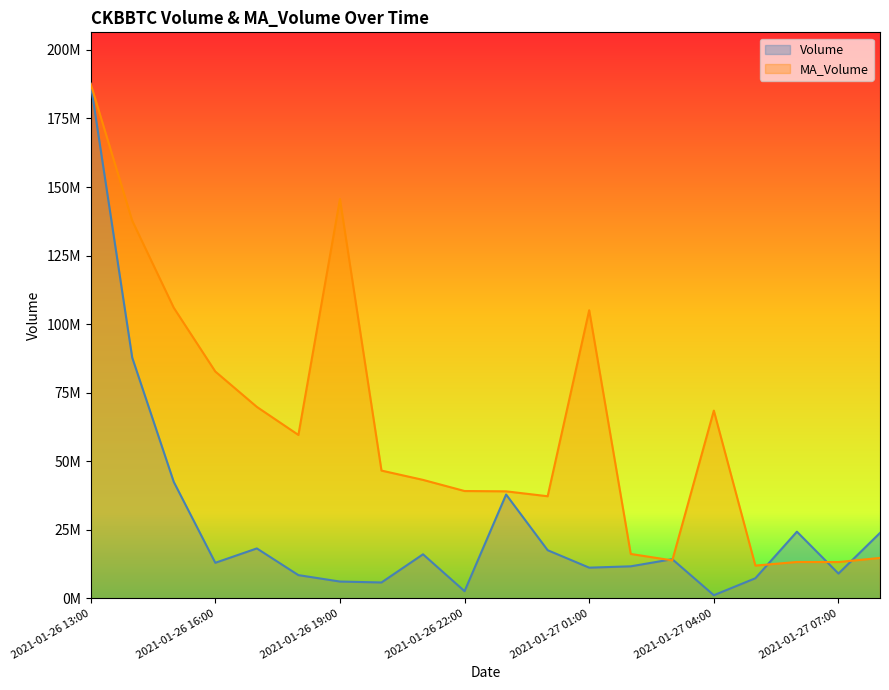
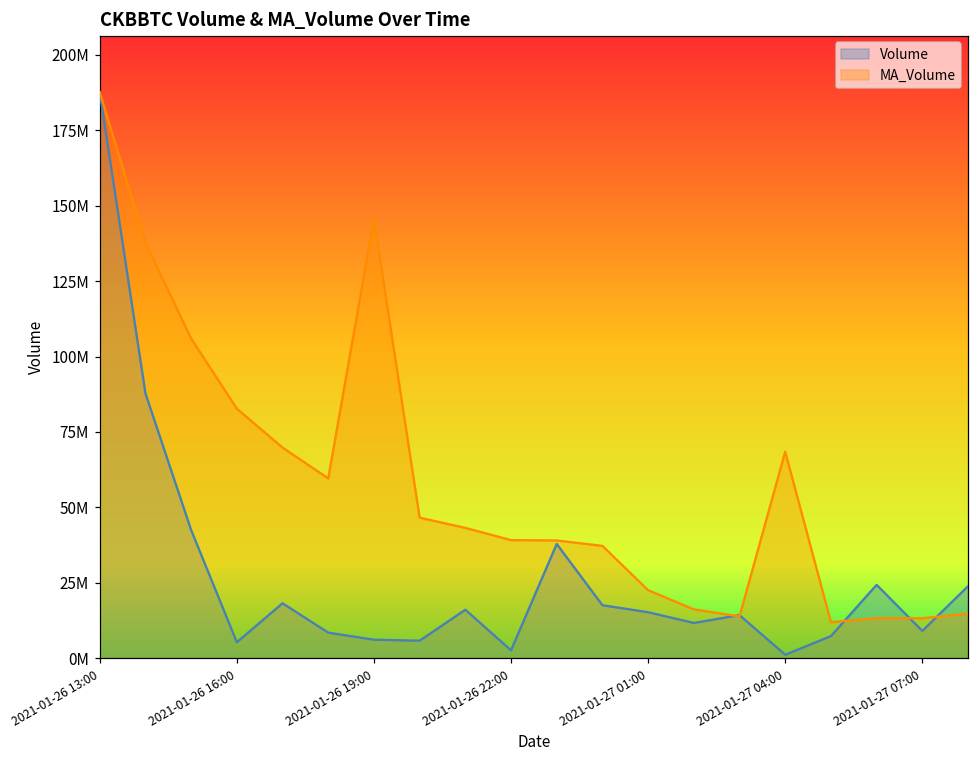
Volume, 2021-01-26 16:00: 13000000 -> 5000000
Volume, 2021-01-27 01:00: 11000000 -> 15000000
MA_Volume, 2021-01-27 01:00: 105000000 -> 23000000
